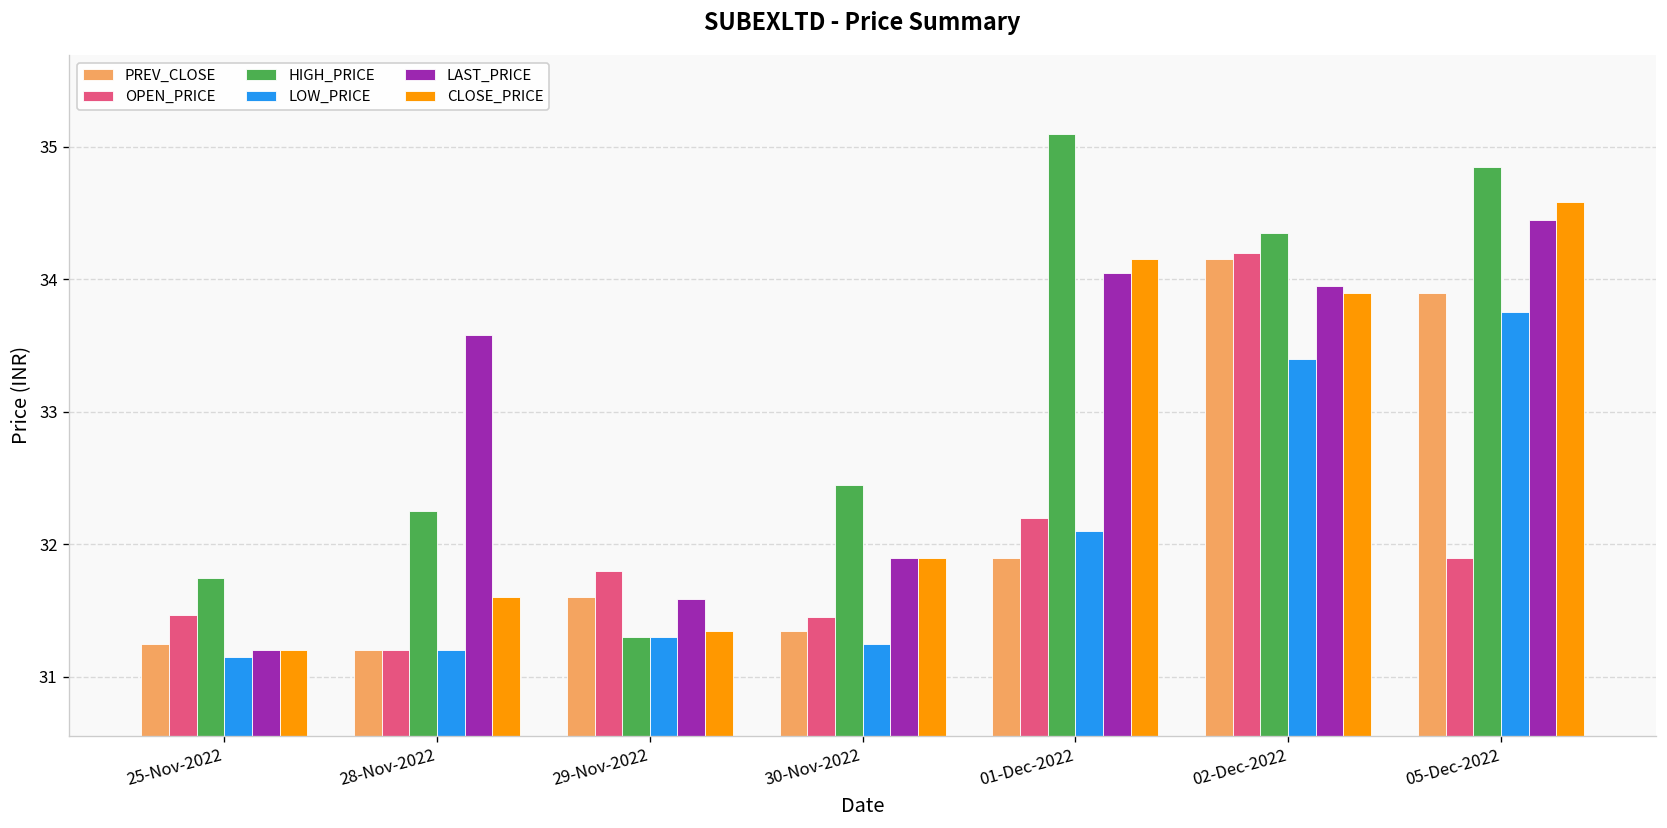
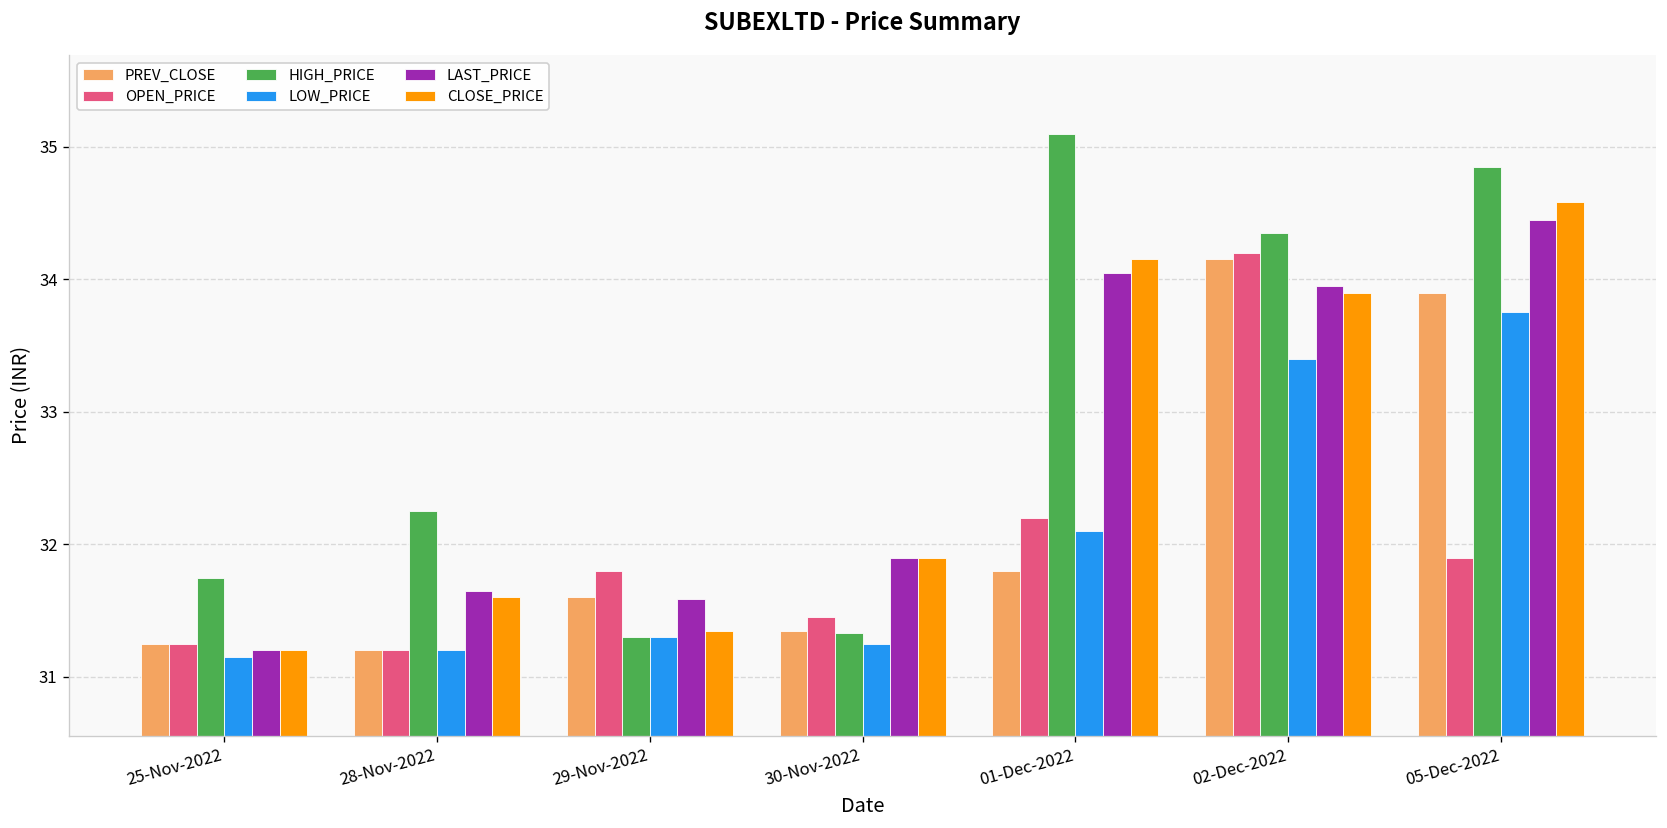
OPEN_PRICE, 25-Nov-2022: 31.47 -> 31.25
LAST_PRICE, 28-Nov-2022: 33.58 -> 31.65
HIGH_PRICE, 30-Nov-2022: 32.45 -> 31.33
PREV_CLOSE, 01-Dec-2022: 31.9 -> 31.8
